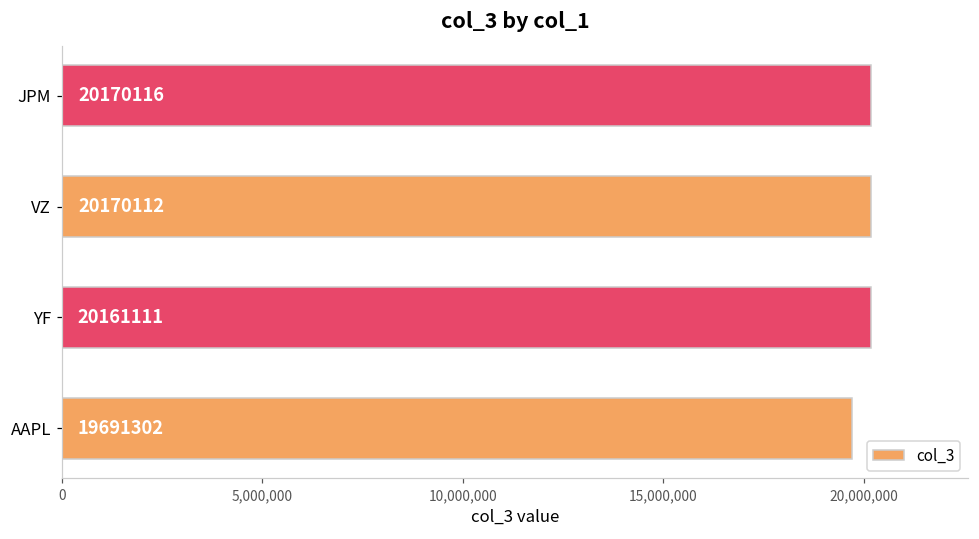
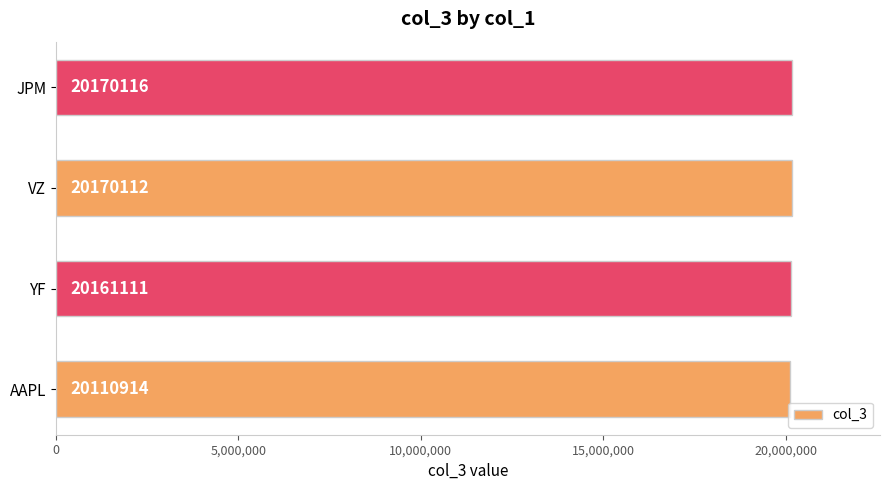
AAPL: 19691302 -> 20110914
